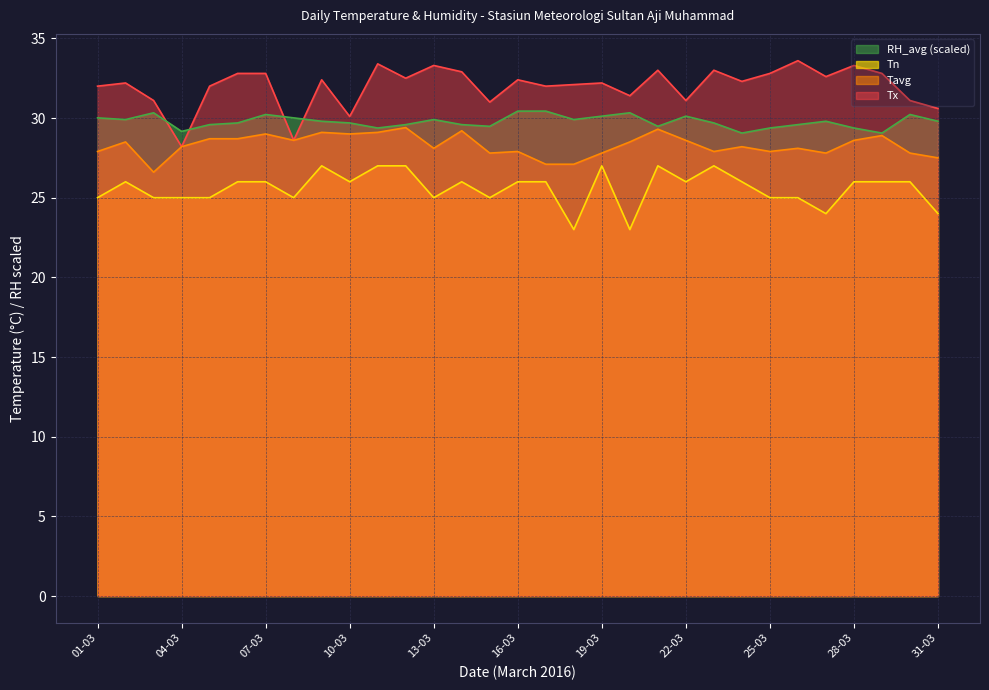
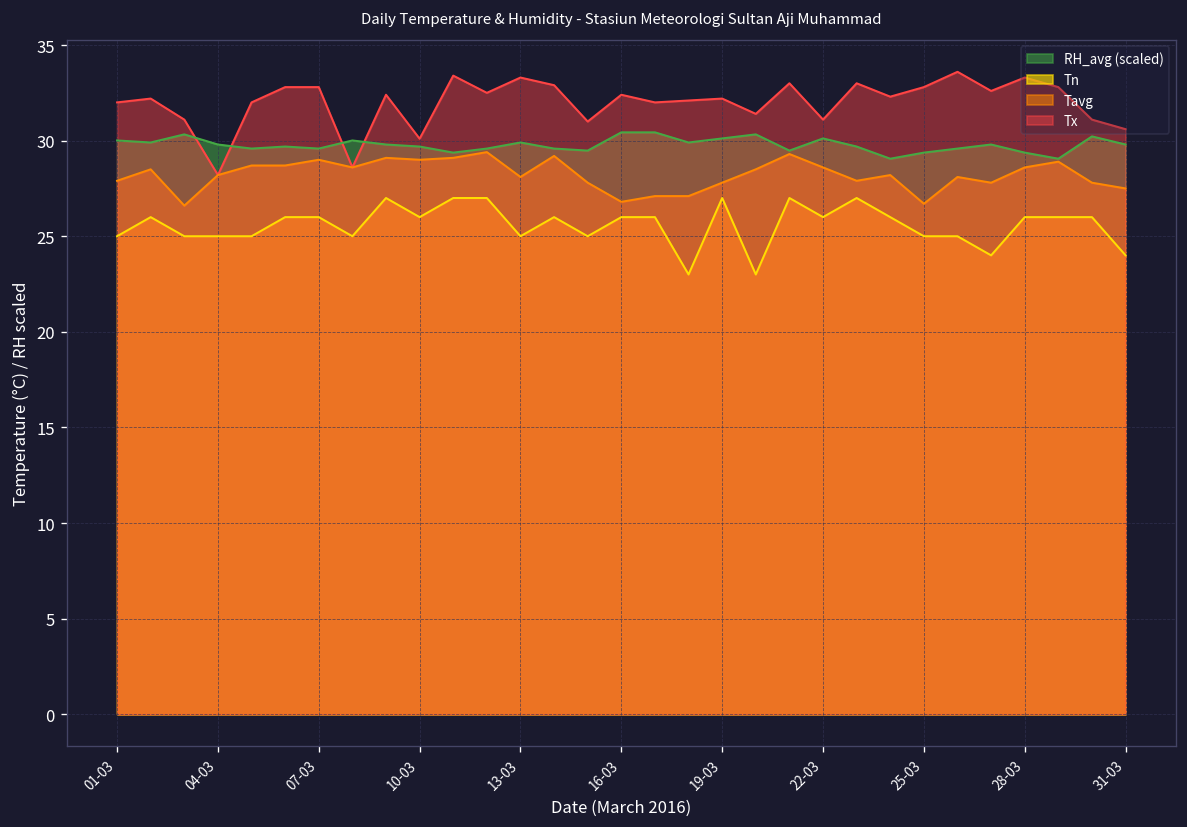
RH_avg (scaled), 04-03: 29.2 -> 29.8
RH_avg (scaled), 07-03: 30.2 -> 29.6
Tavg, 16-03: 27.9 -> 26.8
Tavg, 25-03: 27.9 -> 26.7
